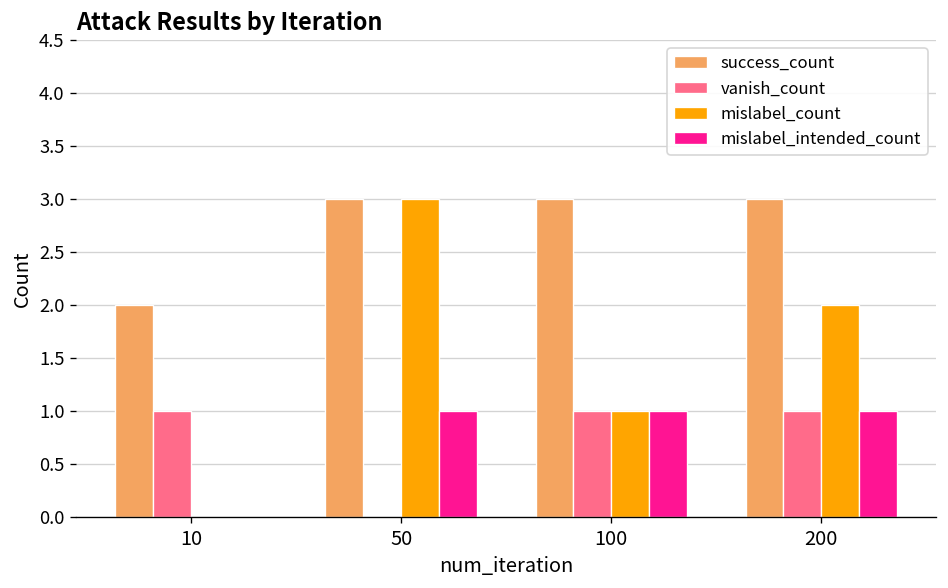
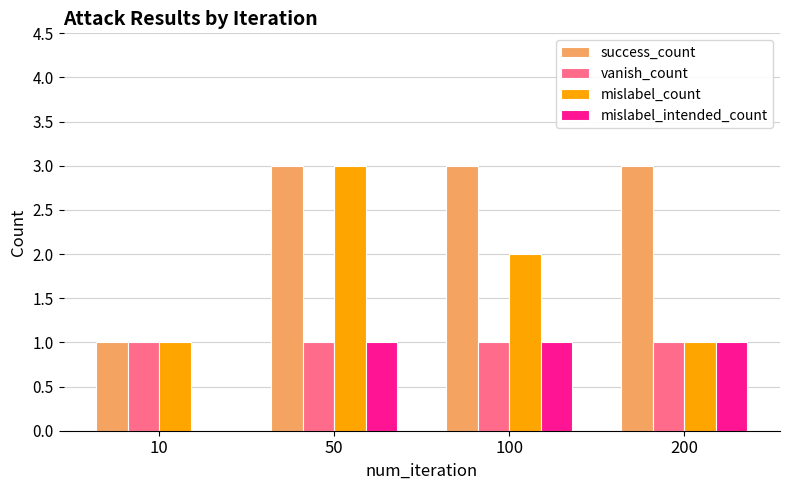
success_count, 10: 2 -> 1
mislabel_count, 10: 0 -> 1
vanish_count, 50: 0 -> 1
mislabel_count, 100: 1 -> 2
mislabel_count, 200: 2 -> 1
